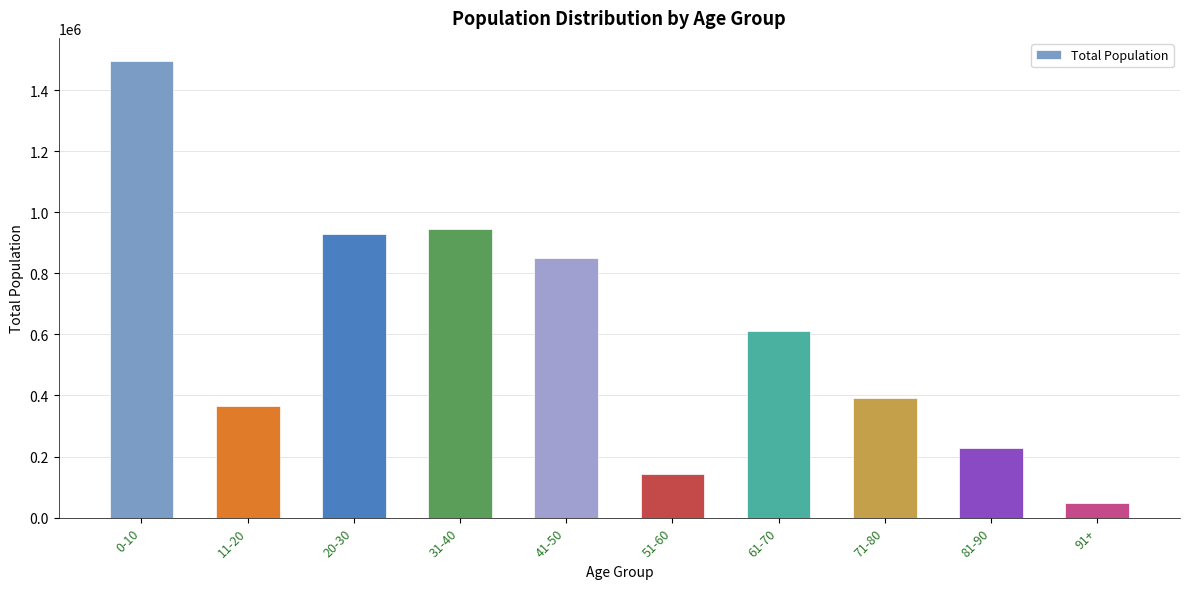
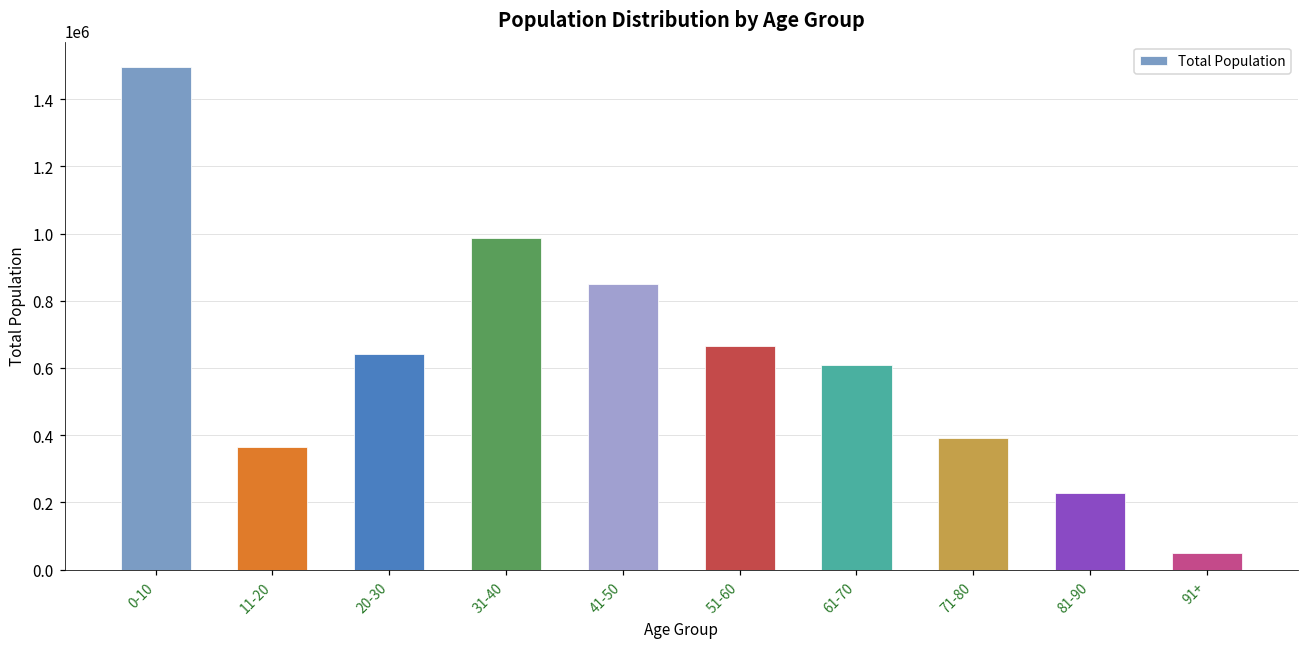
20-30: 930000 -> 640000
31-40: 950000 -> 990000
51-60: 140000 -> 670000
